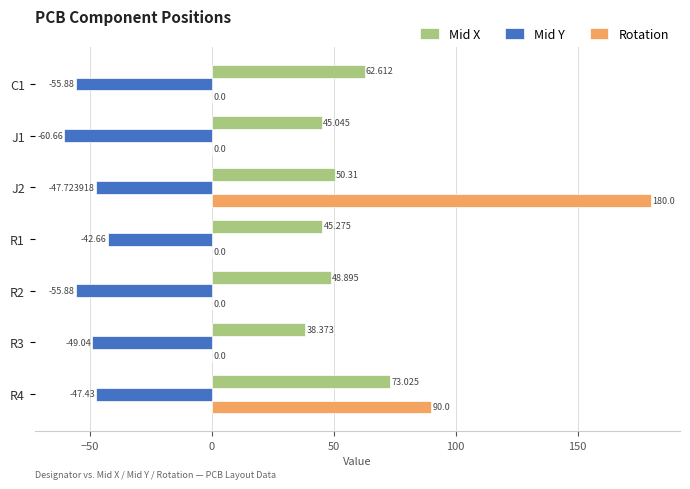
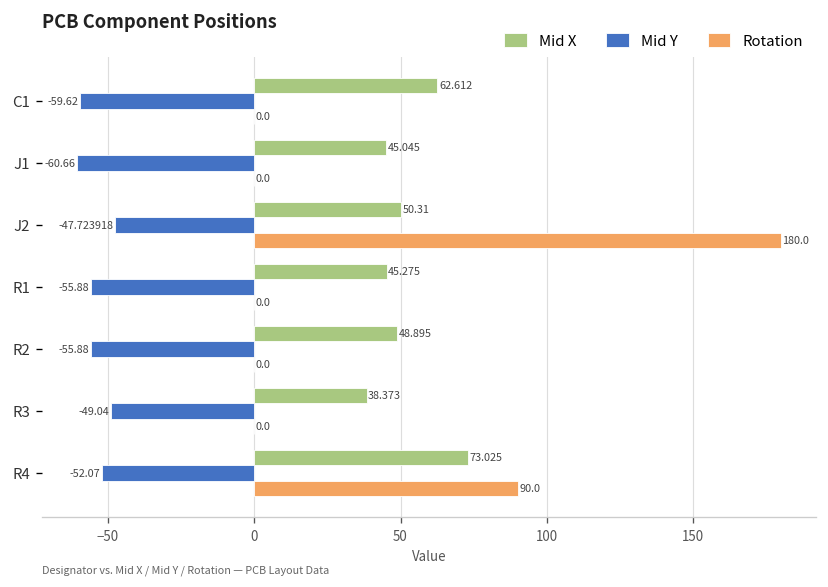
Mid Y, C1: -55.88 -> -59.62
Mid Y, R1: -42.66 -> -55.88
Mid Y, R4: -47.43 -> -52.07
